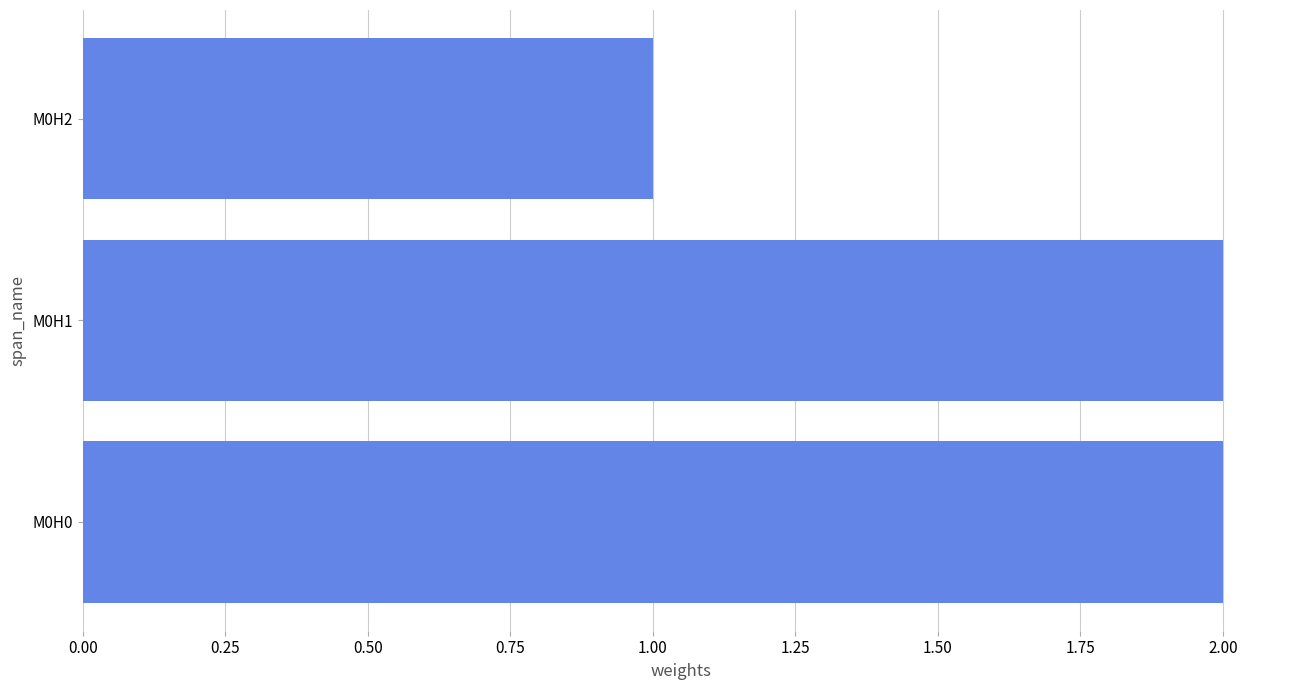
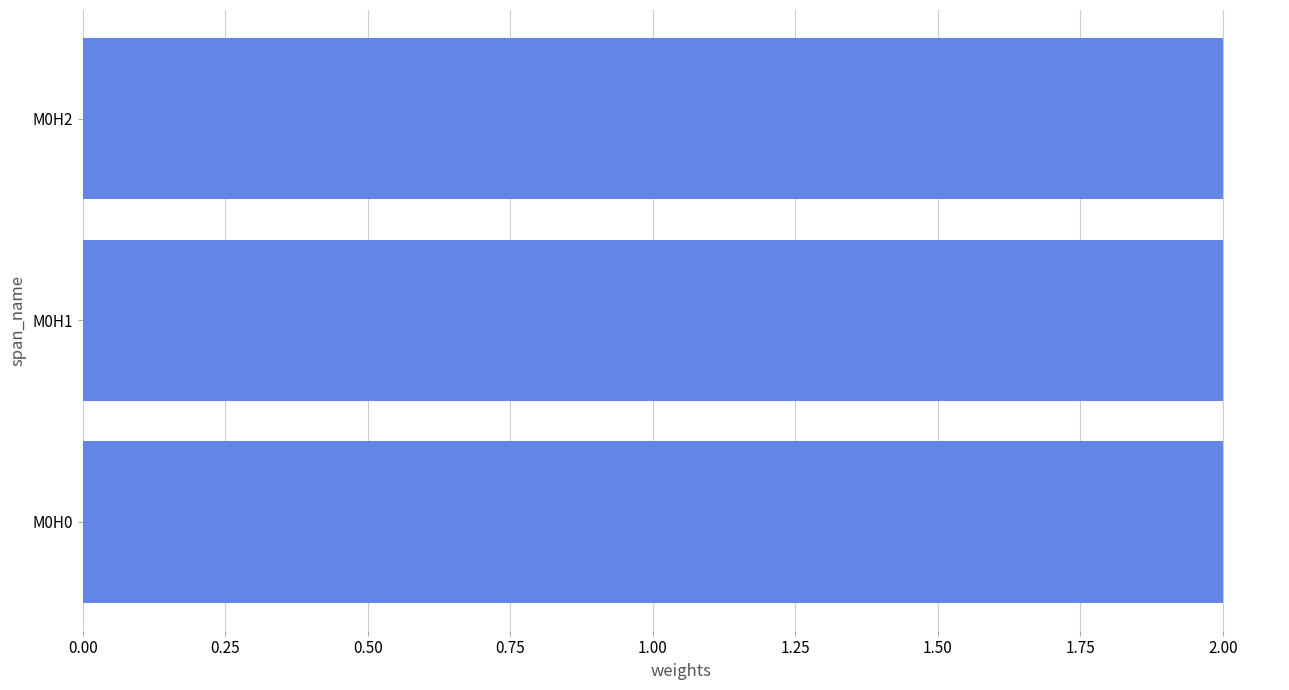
M0H2: 1 -> 2
